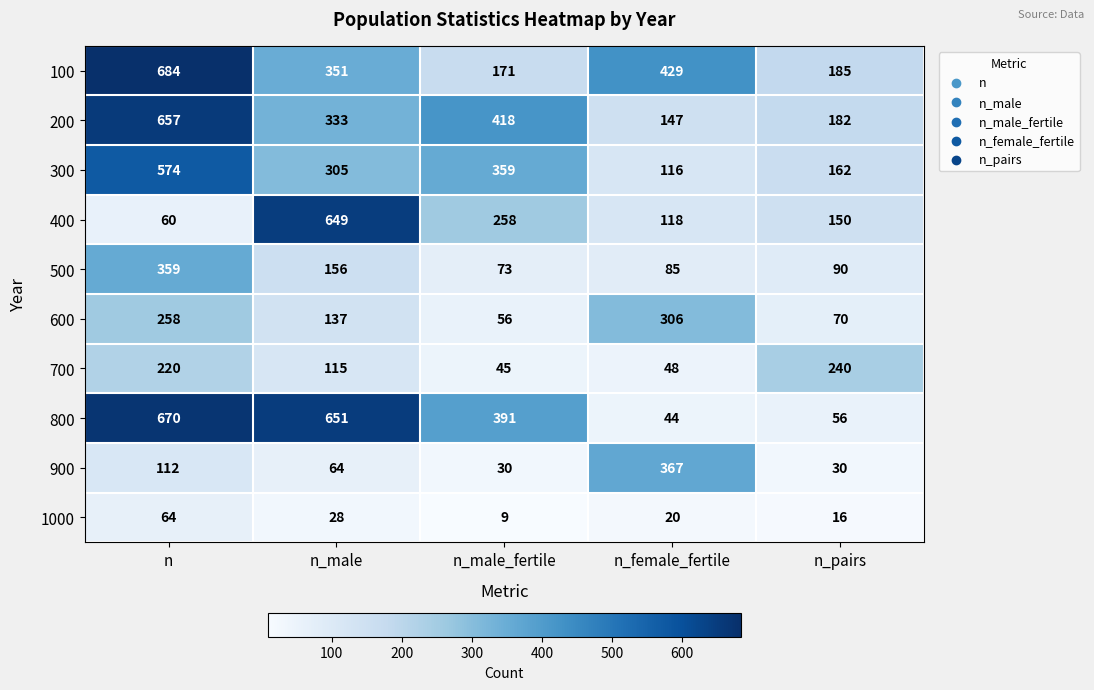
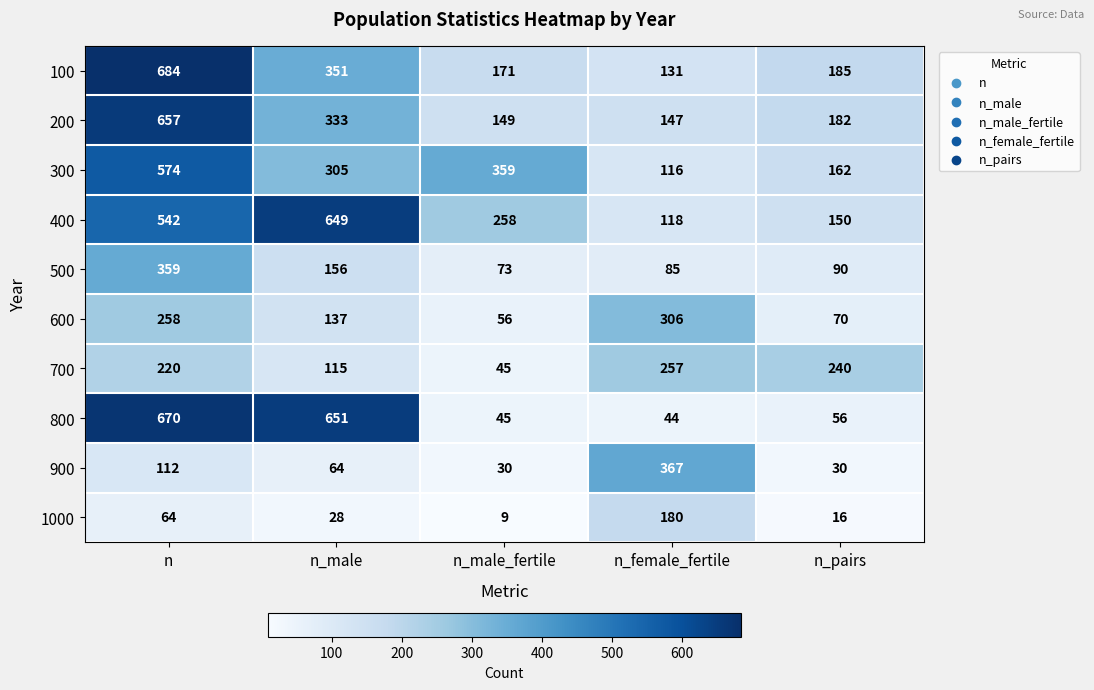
100, n_female_fertile: 429 -> 131
200, n_male_fertile: 418 -> 149
400, n: 60 -> 542
700, n_female_fertile: 48 -> 257
800, n_male_fertile: 391 -> 45
1000, n_female_fertile: 20 -> 180
